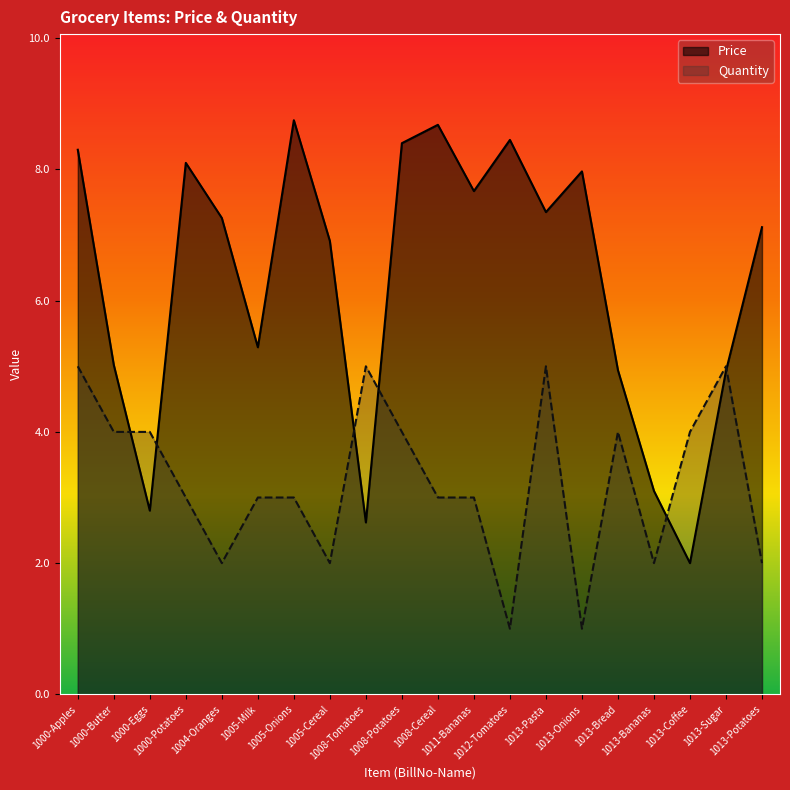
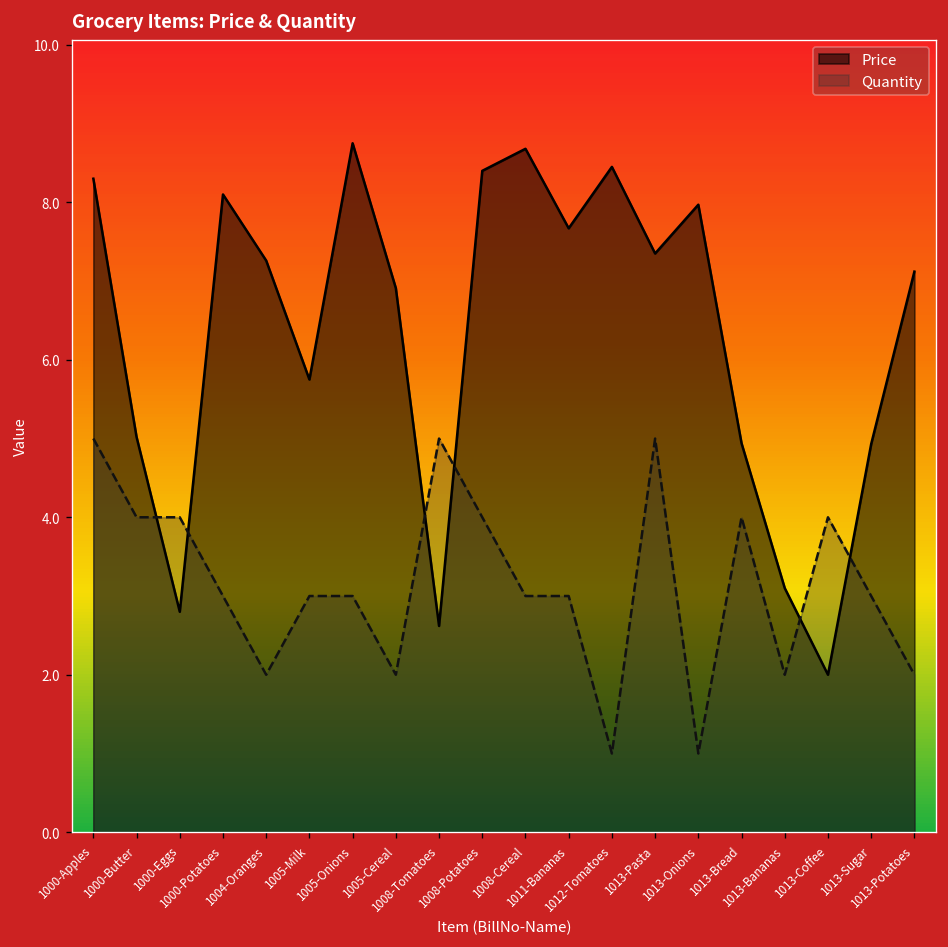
Price, 1005-Milk: 5.3 -> 5.8
Quantity, 1013-Sugar: 5 -> 3
